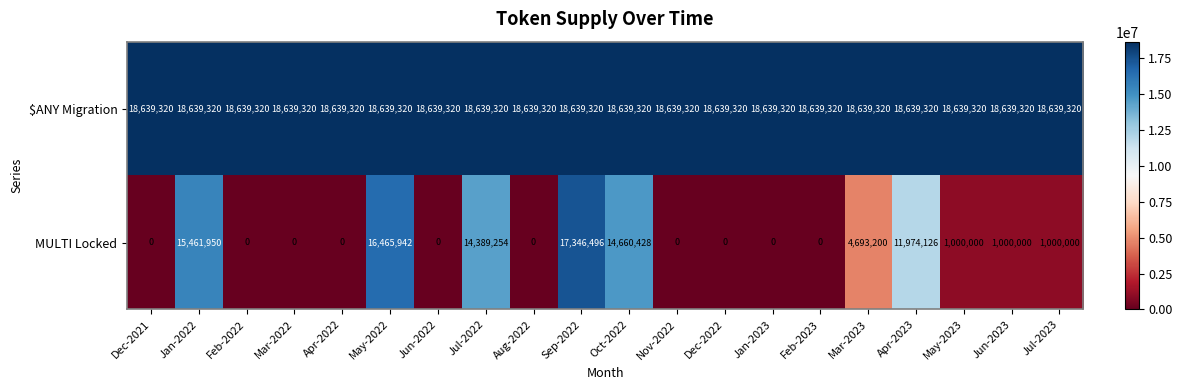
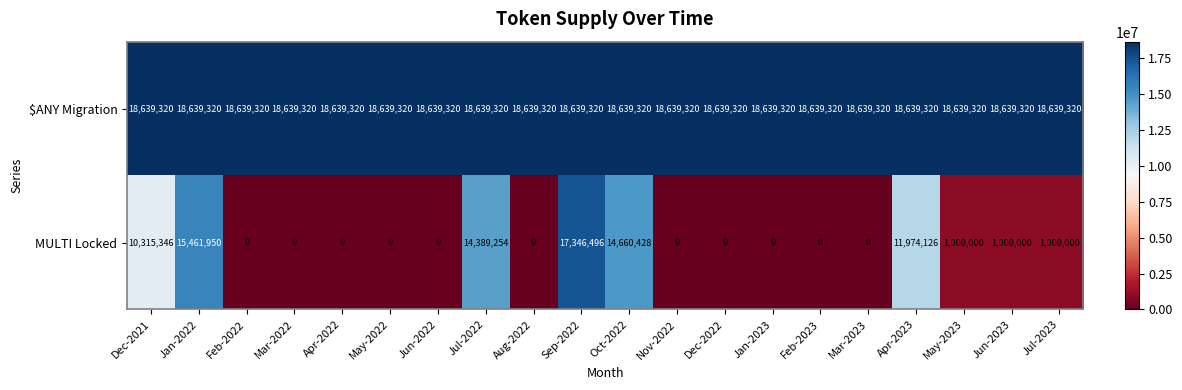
MULTI Locked, Dec-2021: 0 -> 10,315,346
MULTI Locked, May-2022: 16,465,942 -> 0
MULTI Locked, Mar-2023: 4,693,200 -> 0
